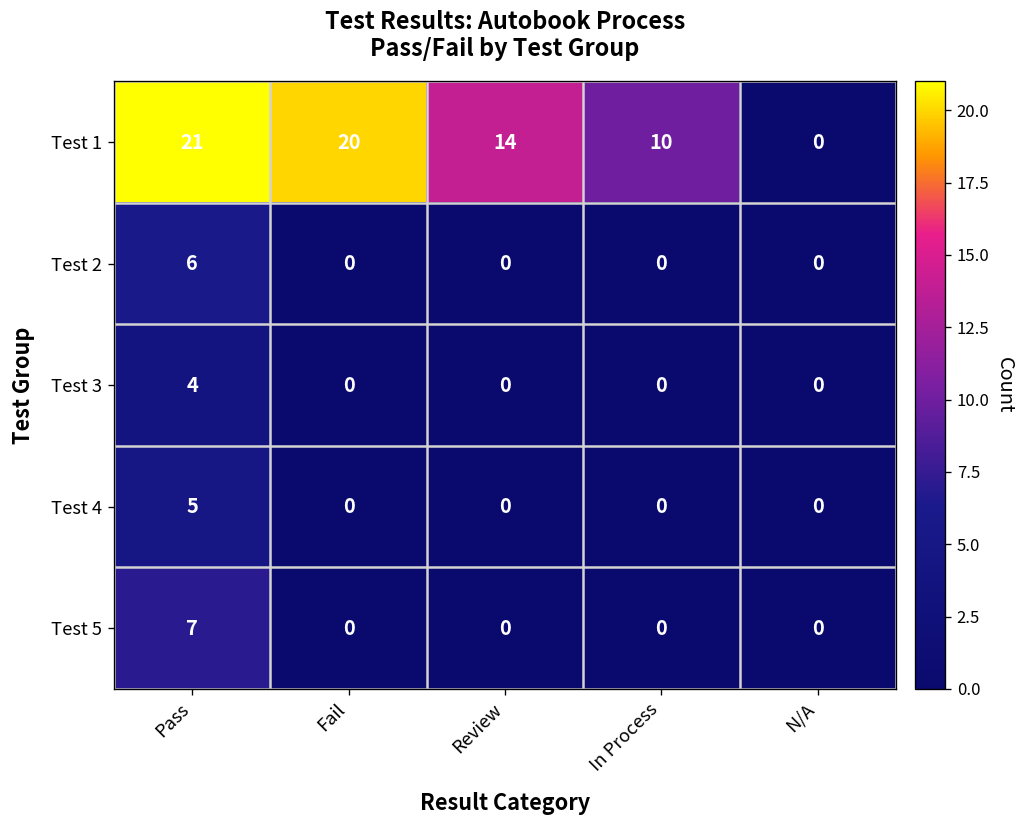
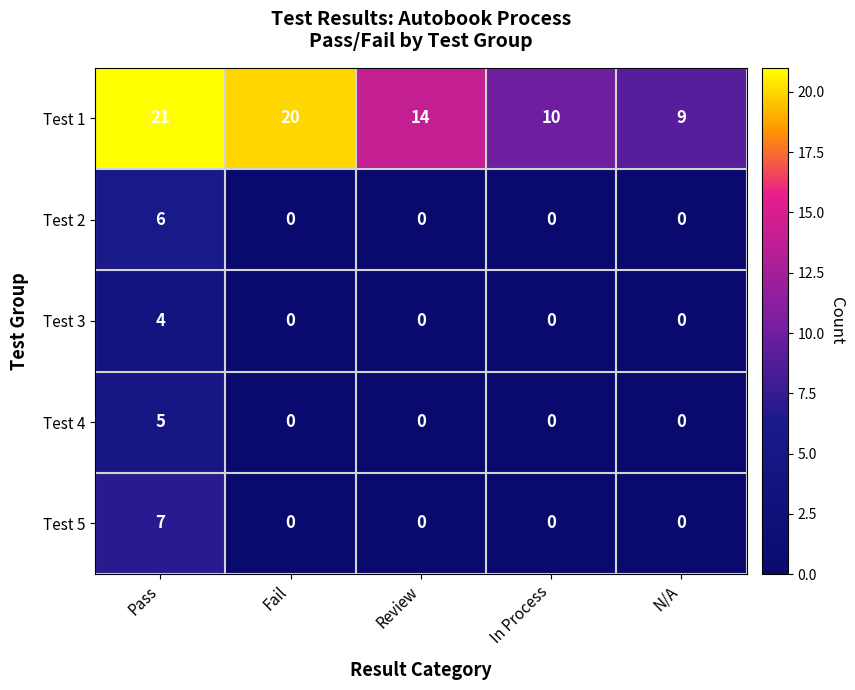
Test 1, N/A: 0 -> 9
